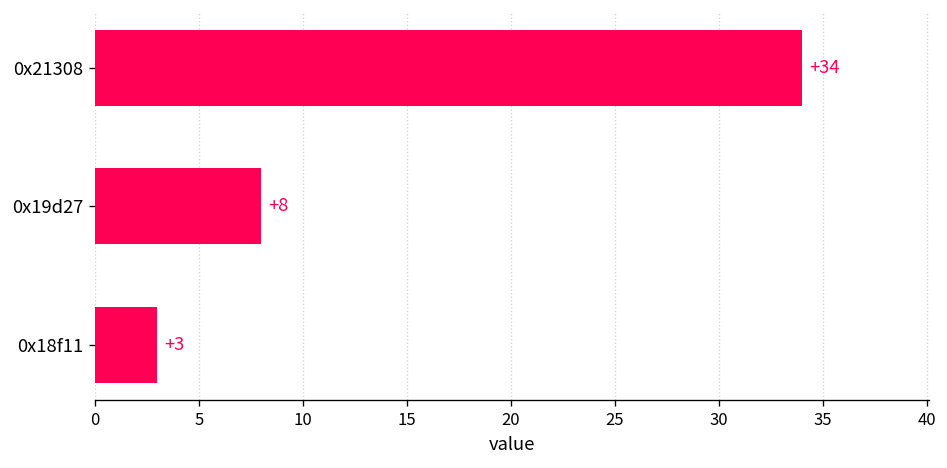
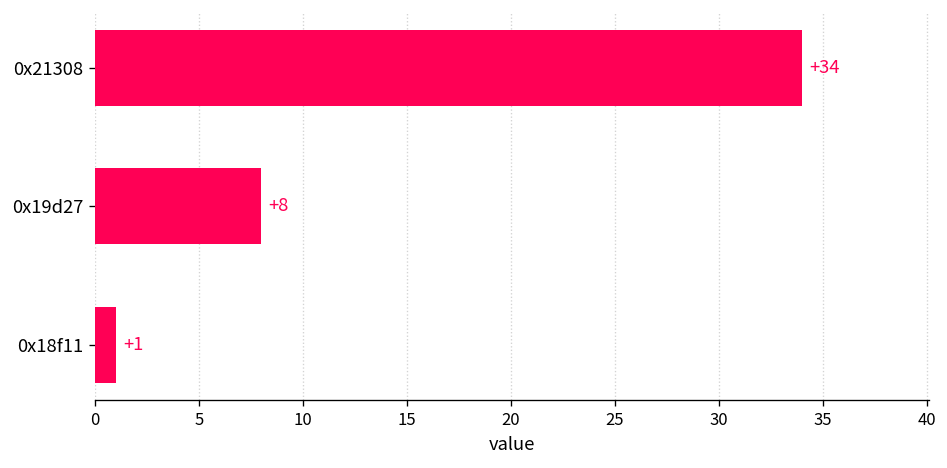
0x18f11: +3 -> +1
